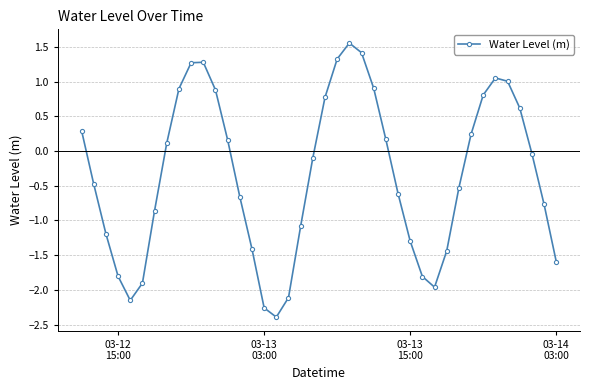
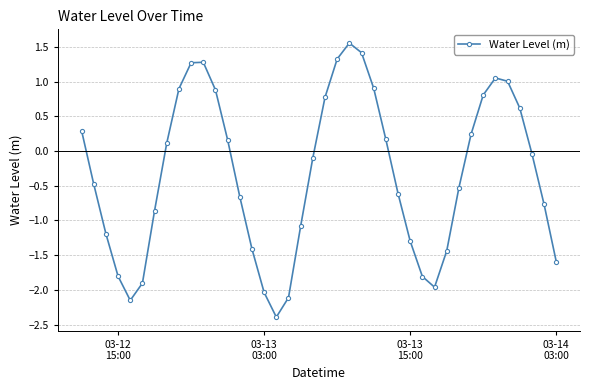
03-13 03:00: -2.3 -> -2.0
